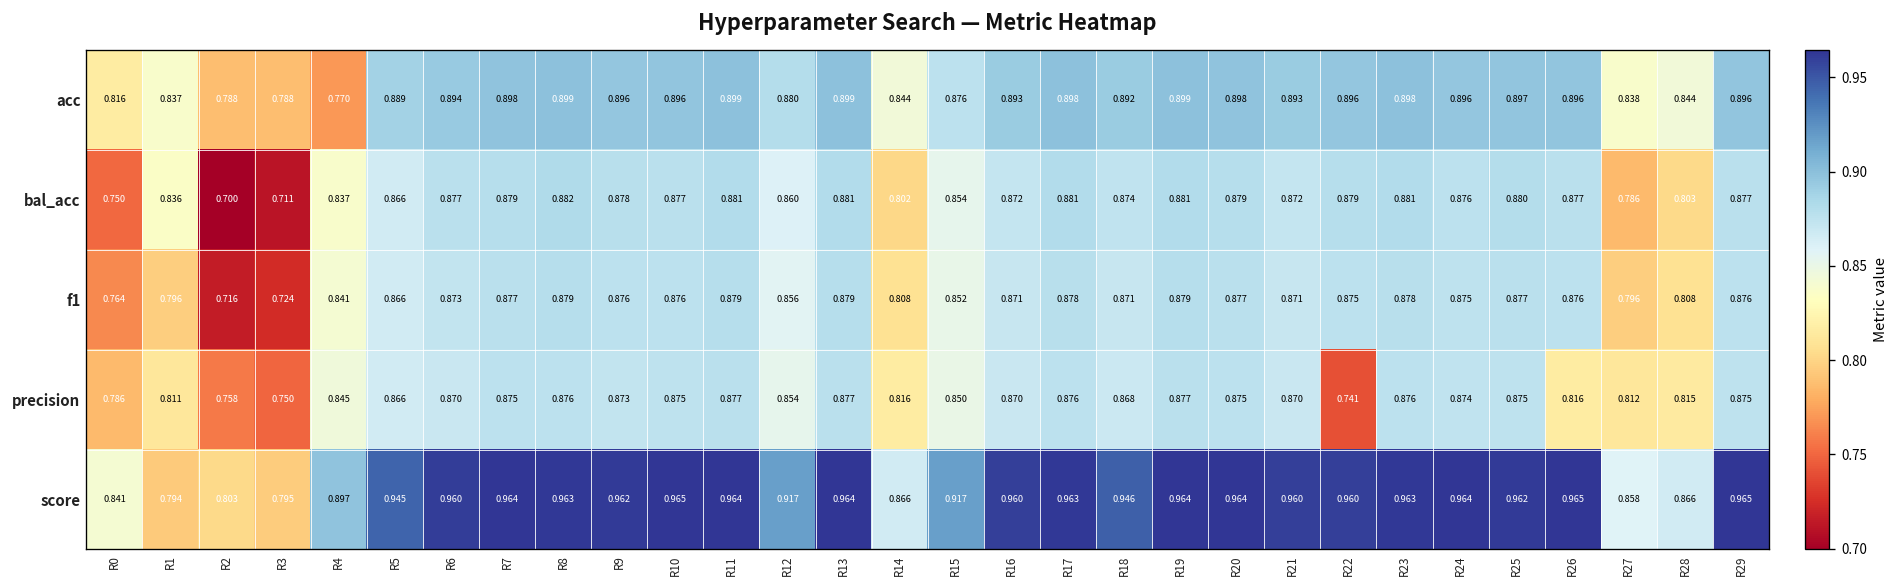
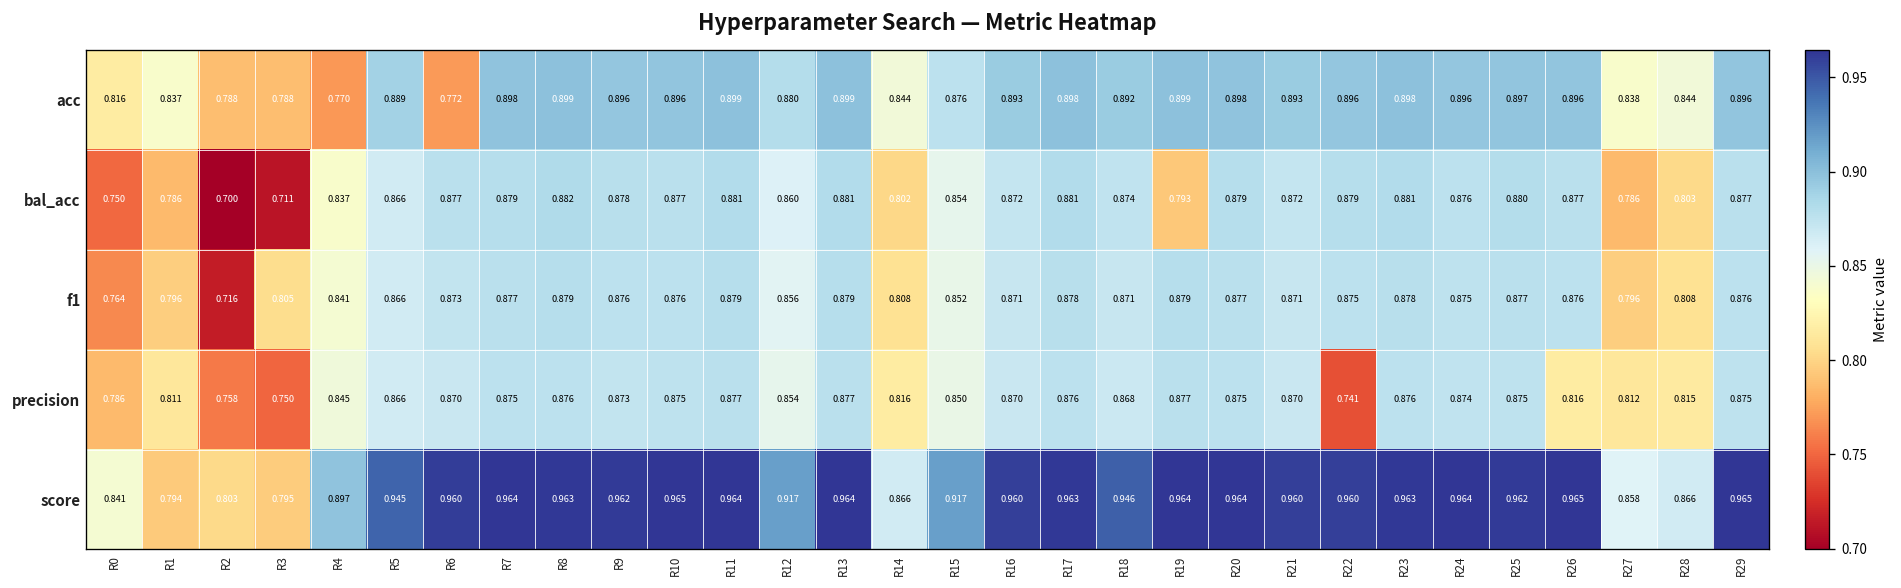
acc, R6: 0.894 -> 0.772
bal_acc, R1: 0.836 -> 0.786
bal_acc, R19: 0.881 -> 0.793
f1, R3: 0.724 -> 0.805
